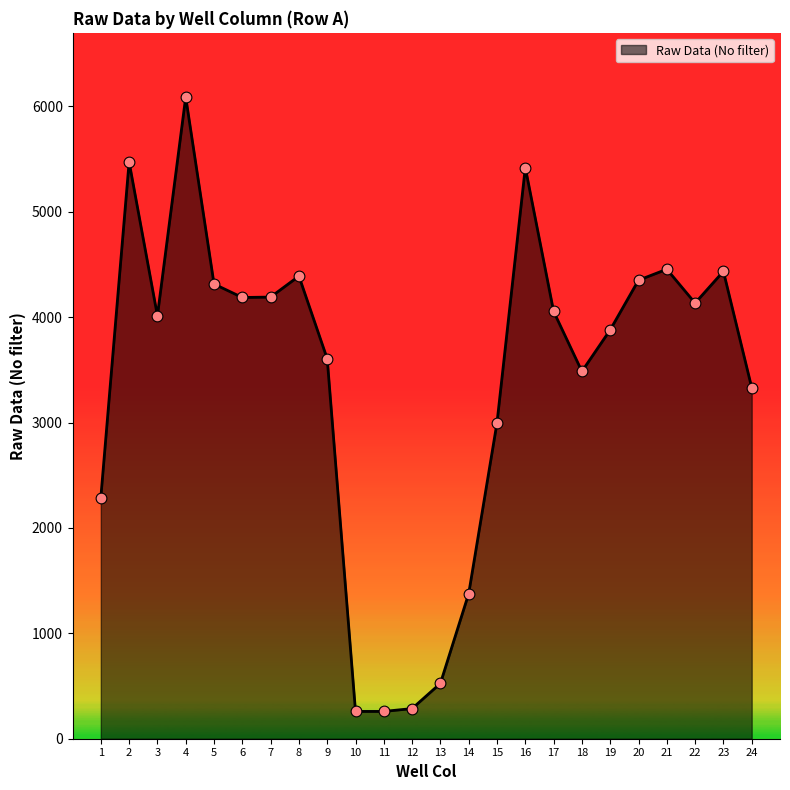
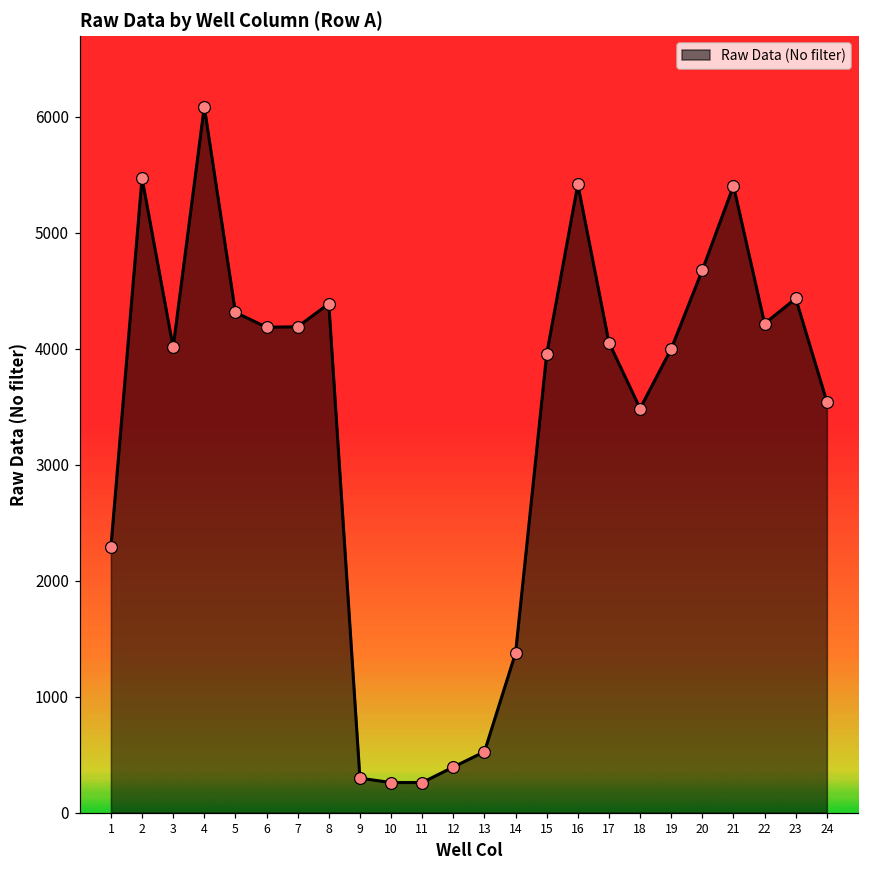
9: 3610 -> 300
12: 290 -> 390
15: 3000 -> 3960
19: 3880 -> 4000
20: 4350 -> 4680
21: 4450 -> 5410
22: 4130 -> 4220
24: 3330 -> 3540
